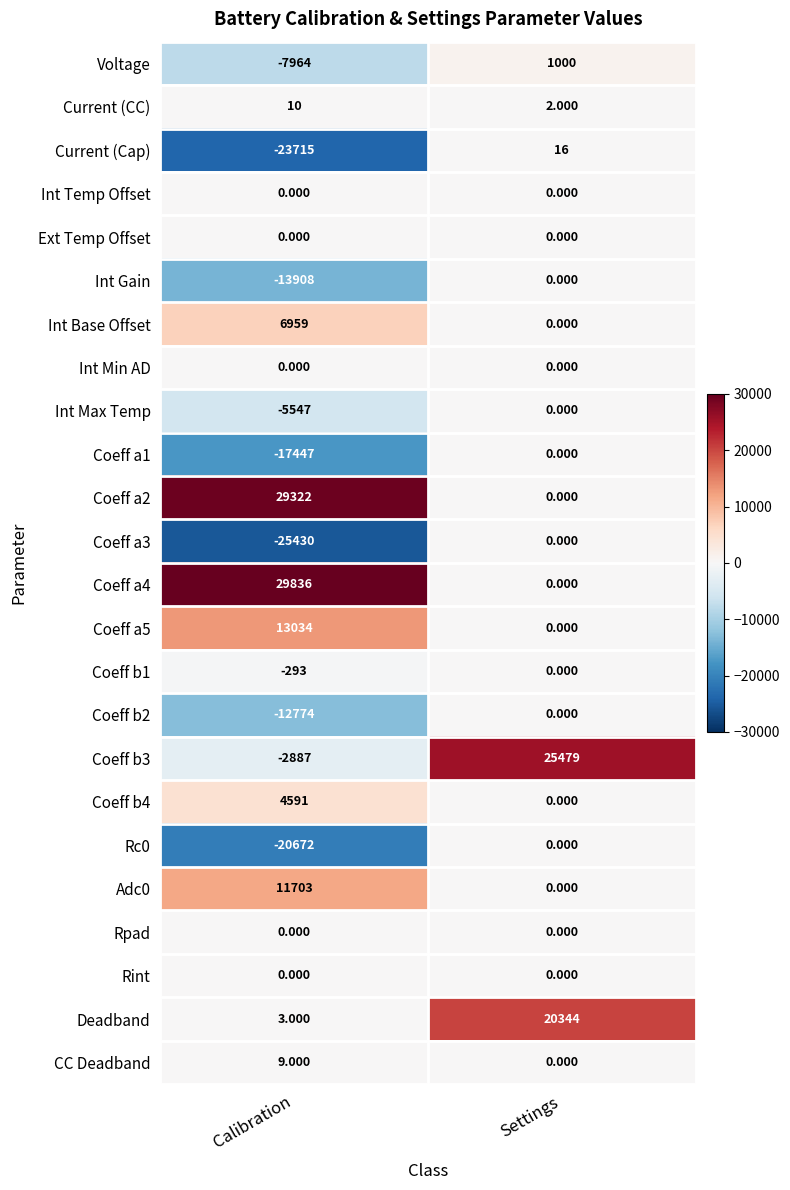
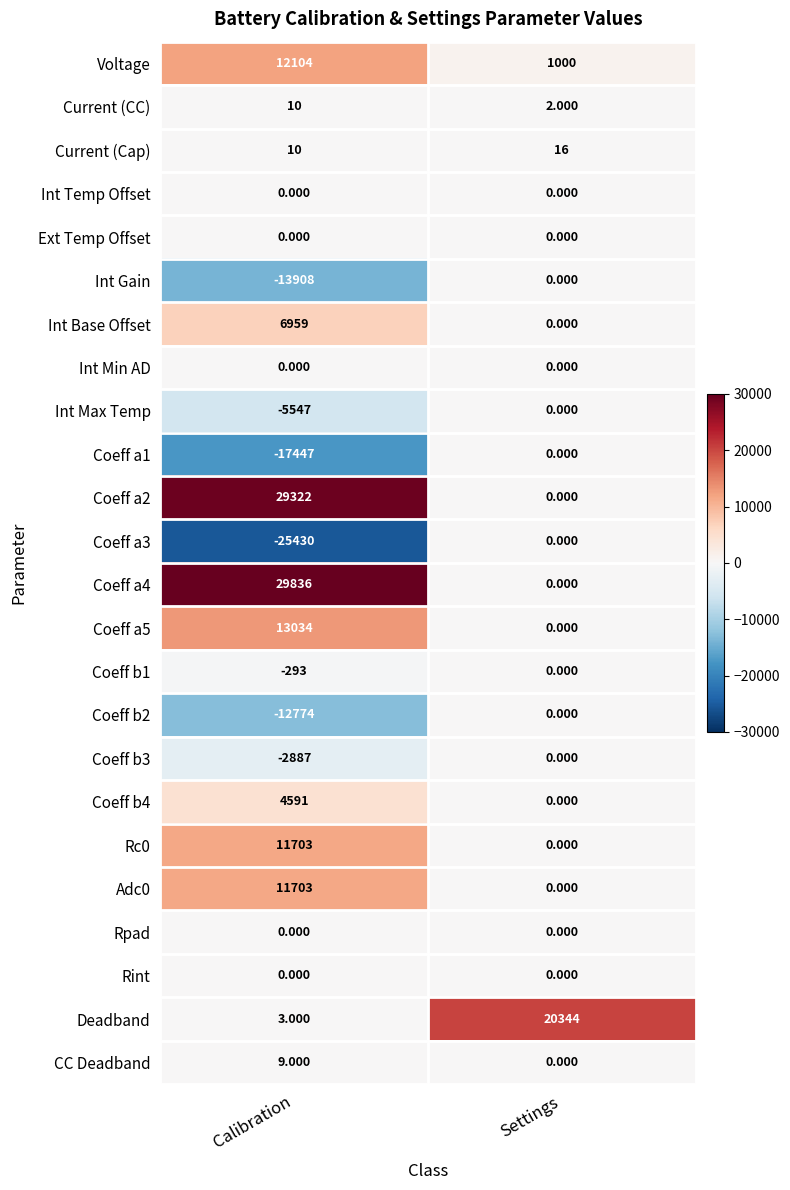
Voltage, Calibration: -7964 -> 12104
Current (Cap), Calibration: -23715 -> 10
Coeff b3, Settings: 25479 -> 0.000
Rc0, Calibration: -20672 -> 11703
